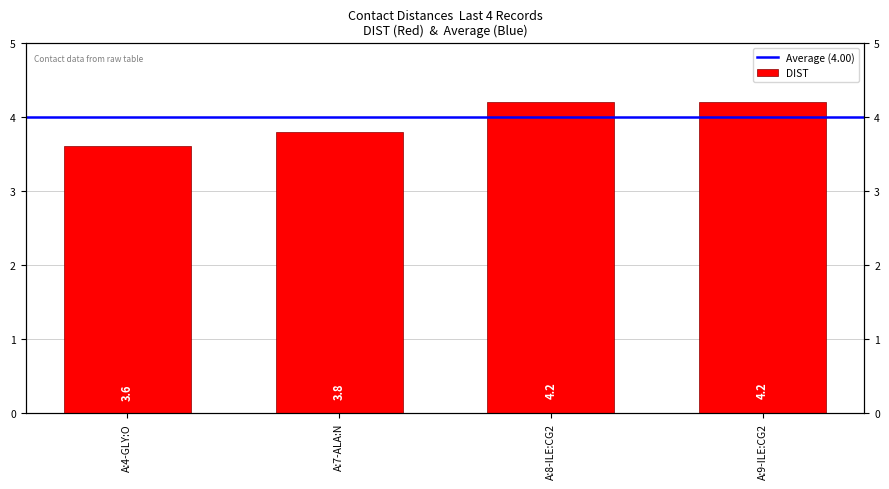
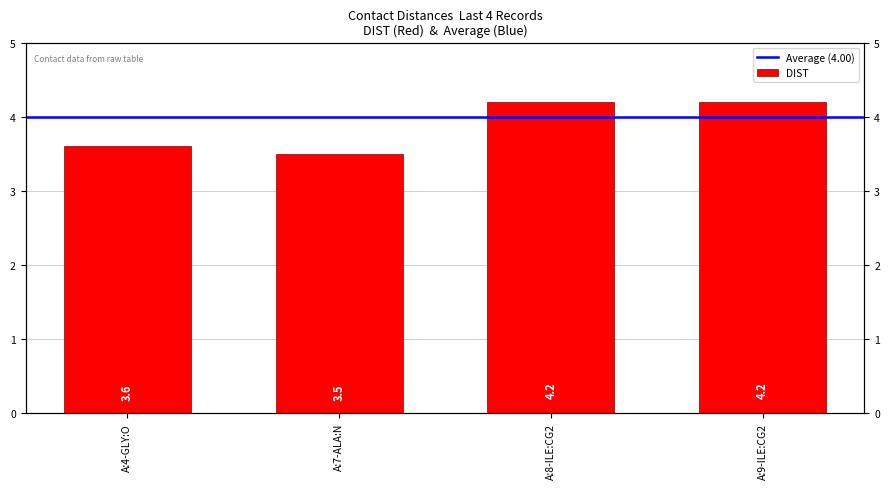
A:7-ALA:N: 3.8 -> 3.5
